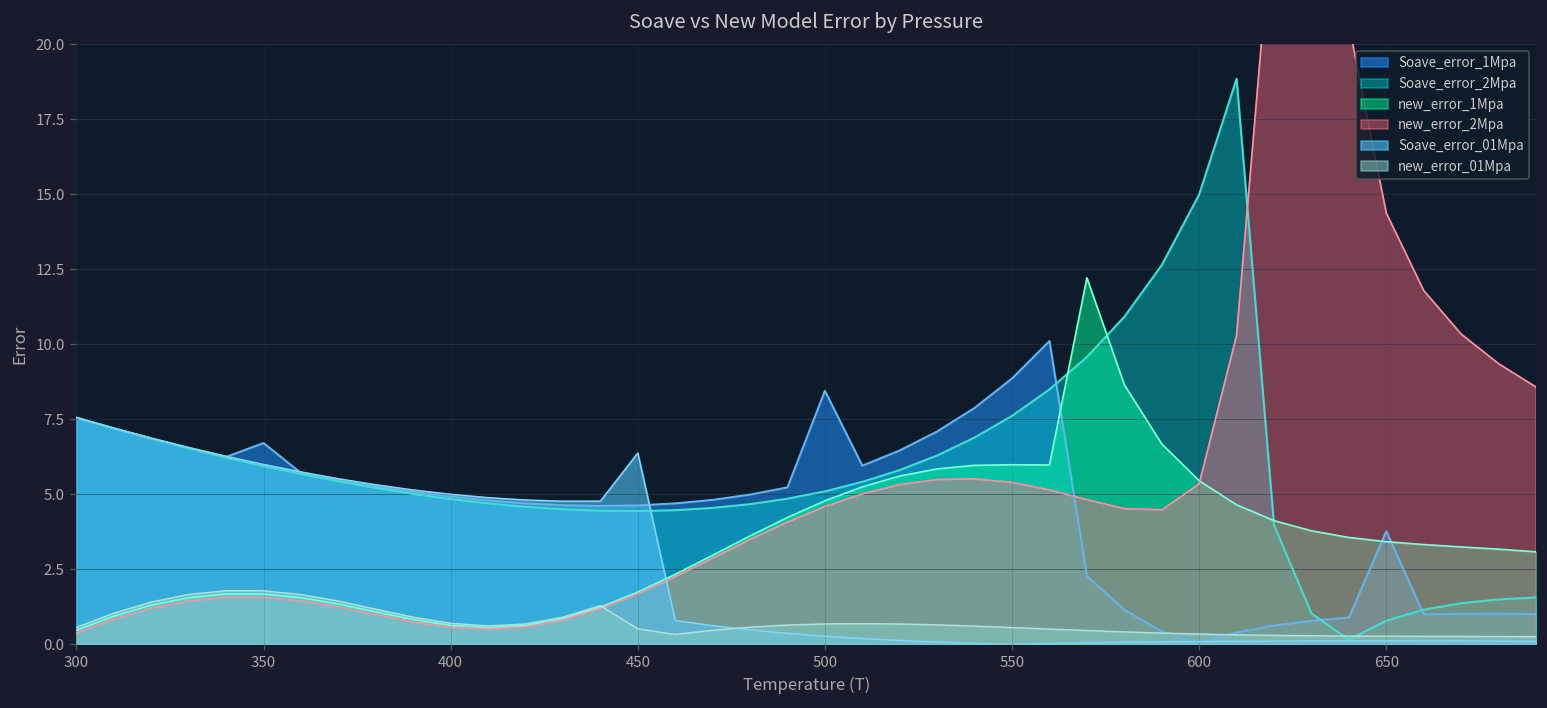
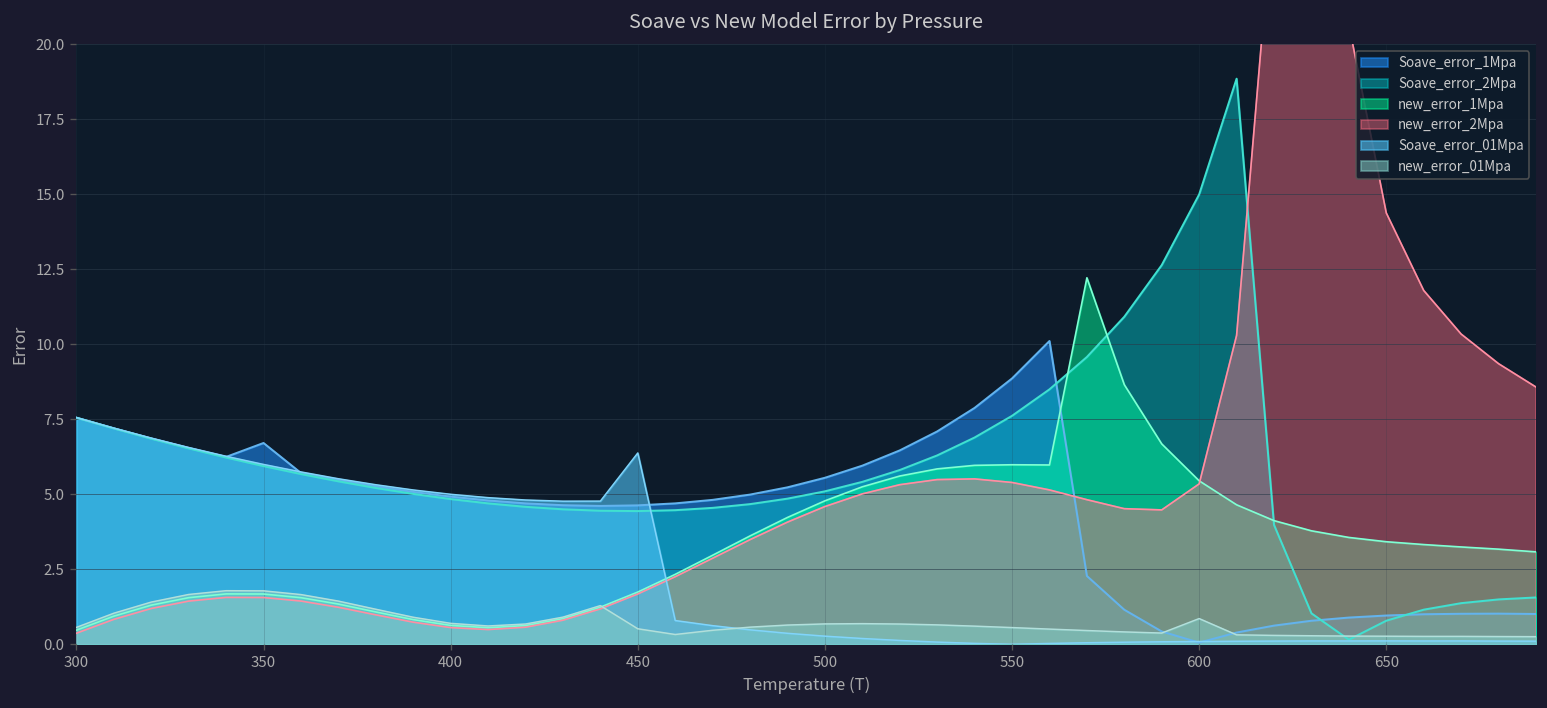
Soave_error_1Mpa, 500: 8.5 -> 5.6
new_error_01Mpa, 600: 0.3 -> 0.9
Soave_error_1Mpa, 650: 3.8 -> 1.0
